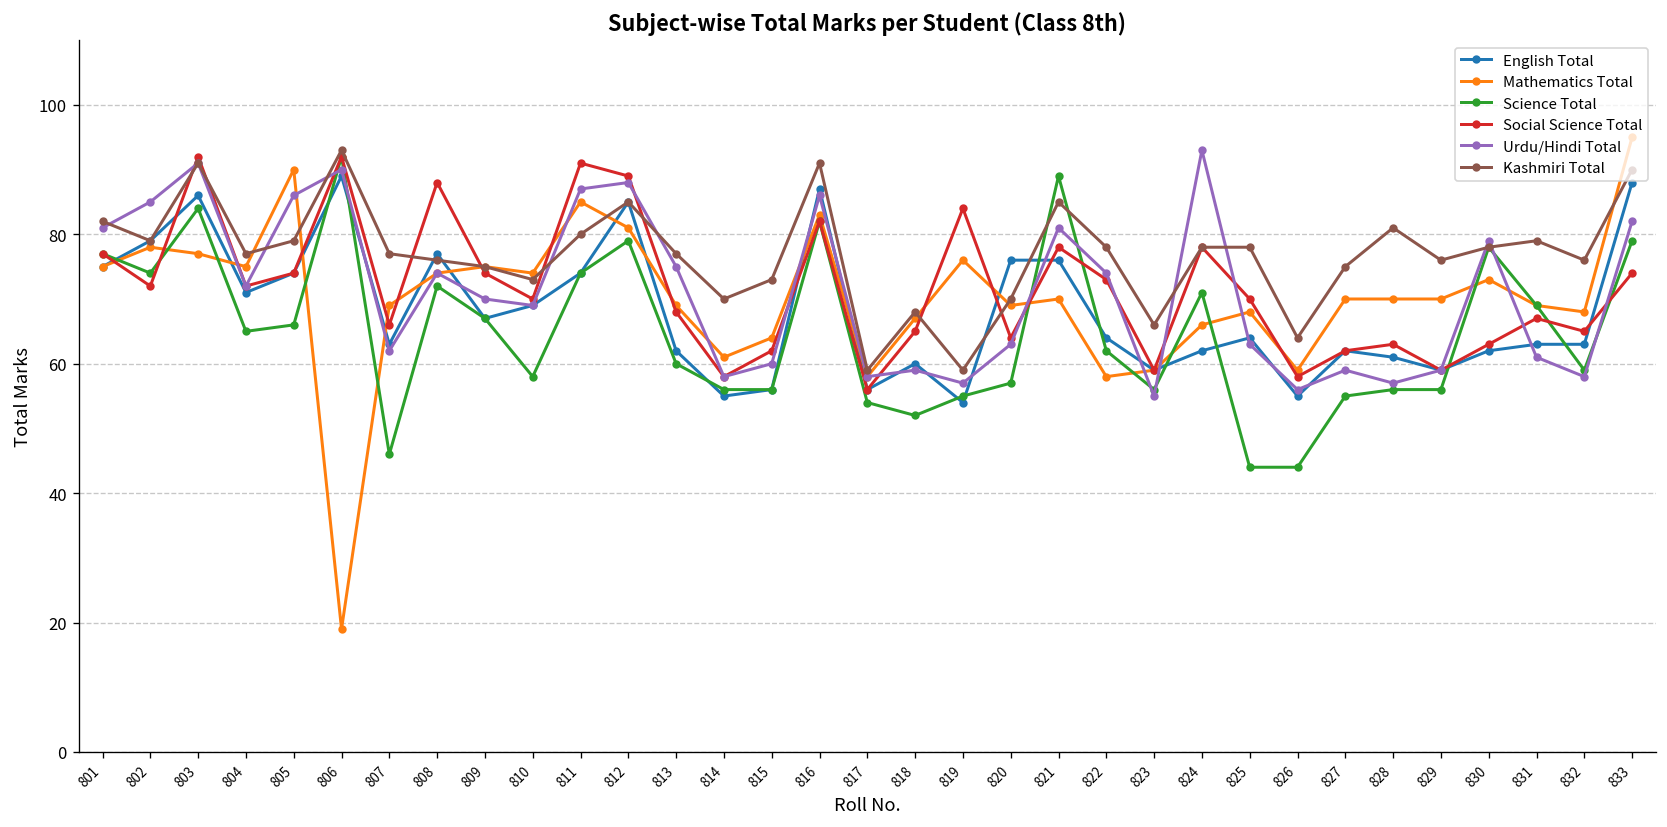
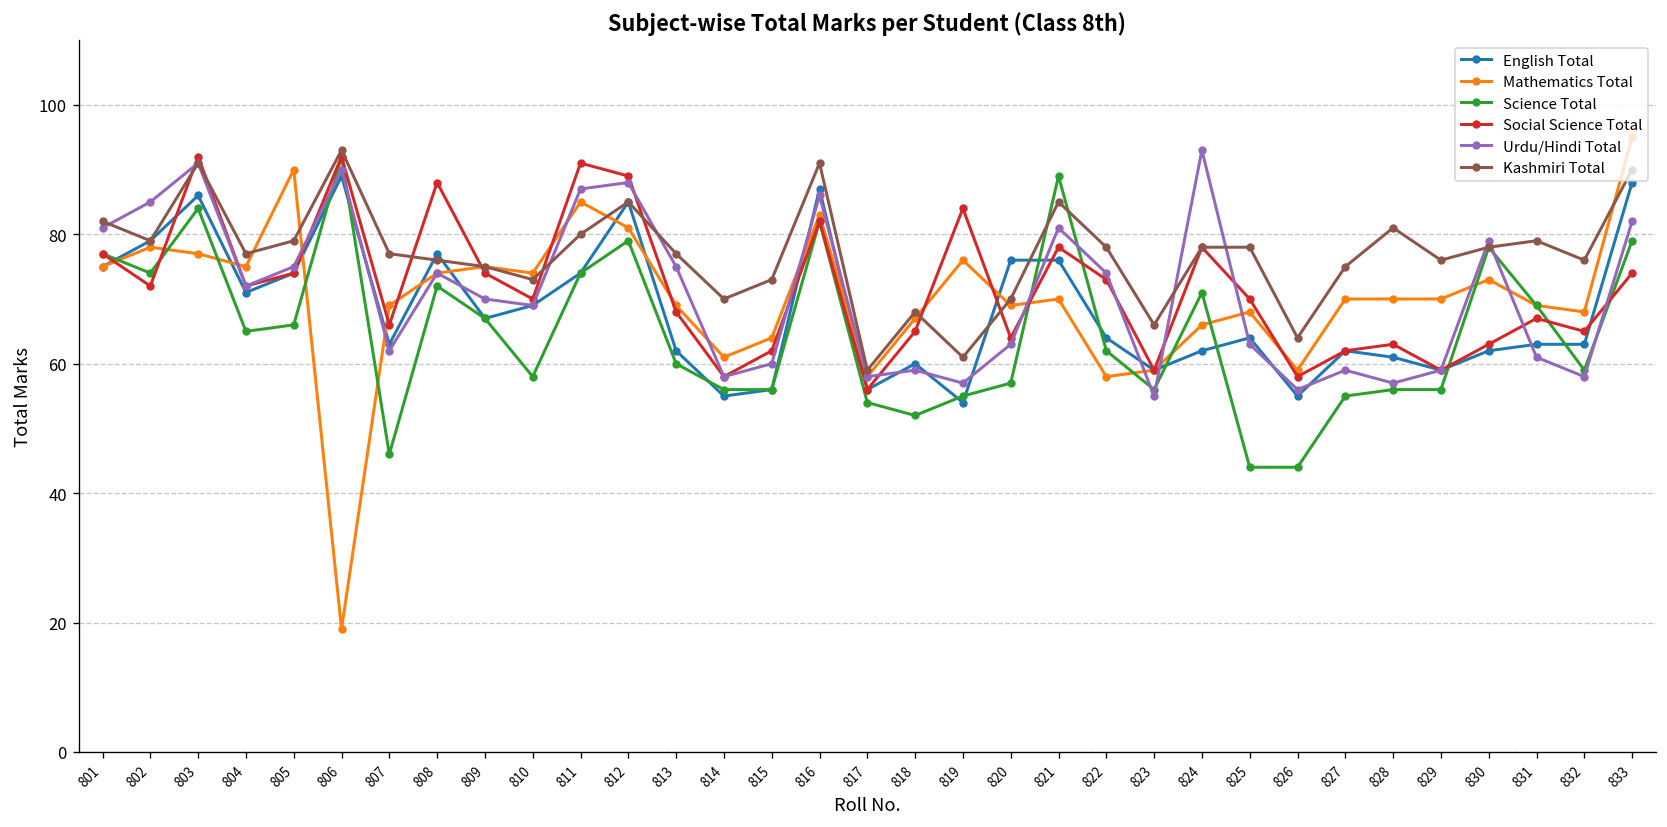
Urdu/Hindi Total, 805: 86 -> 75
Kashmiri Total, 819: 59 -> 61
